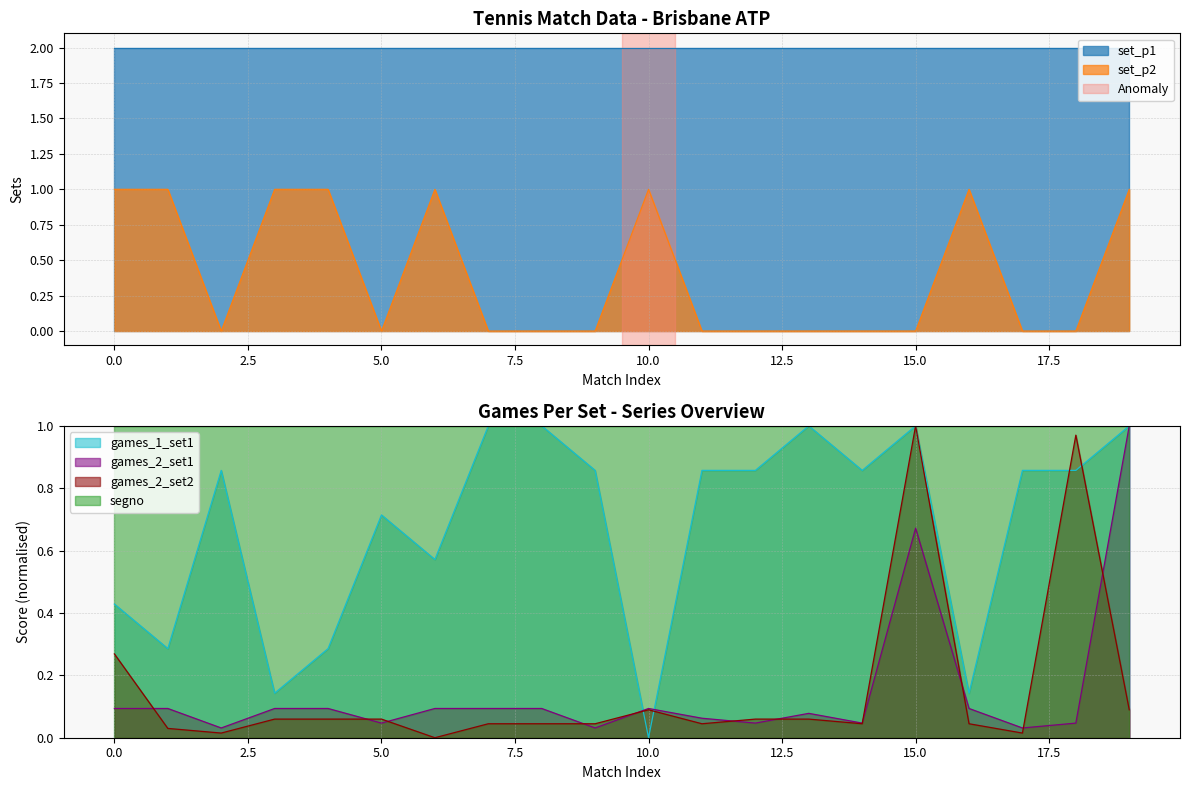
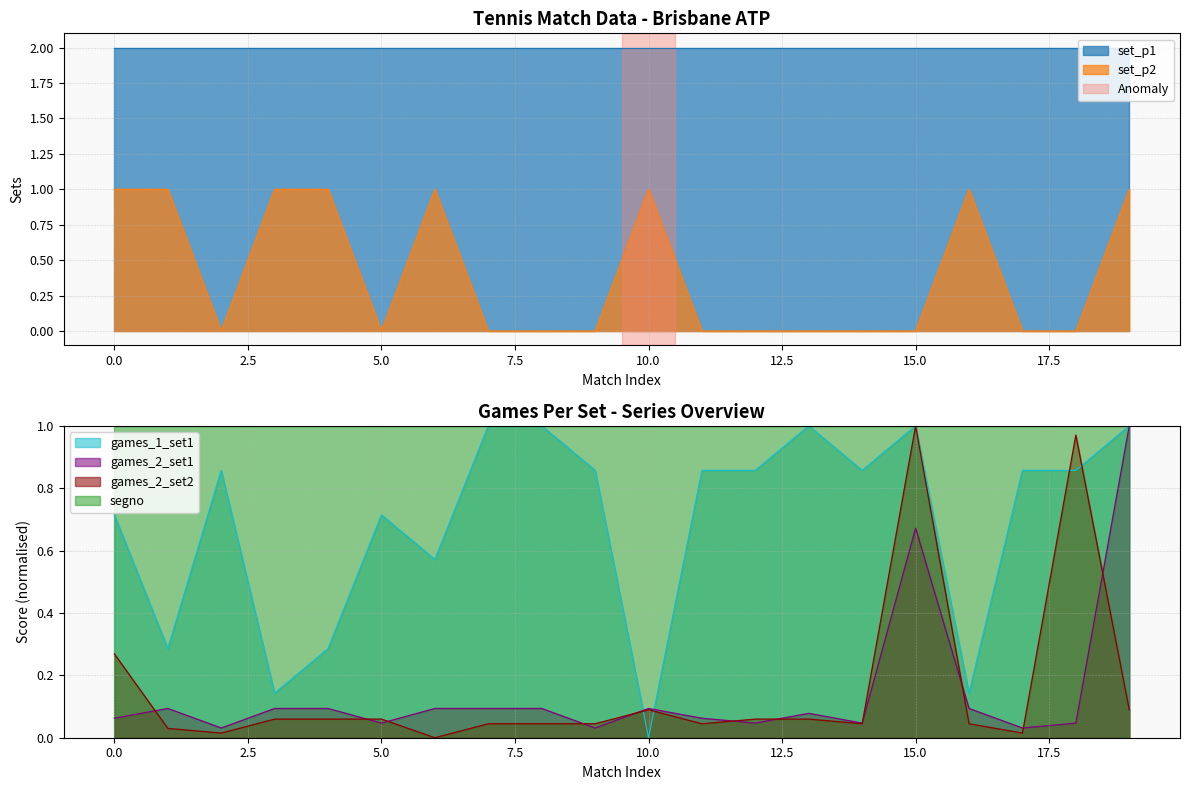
Games Per Set - Series Overview, games_1_set1, 0.0: 0.43 -> 0.71
Games Per Set - Series Overview, games_2_set1, 0.0: 0.09 -> 0.06
